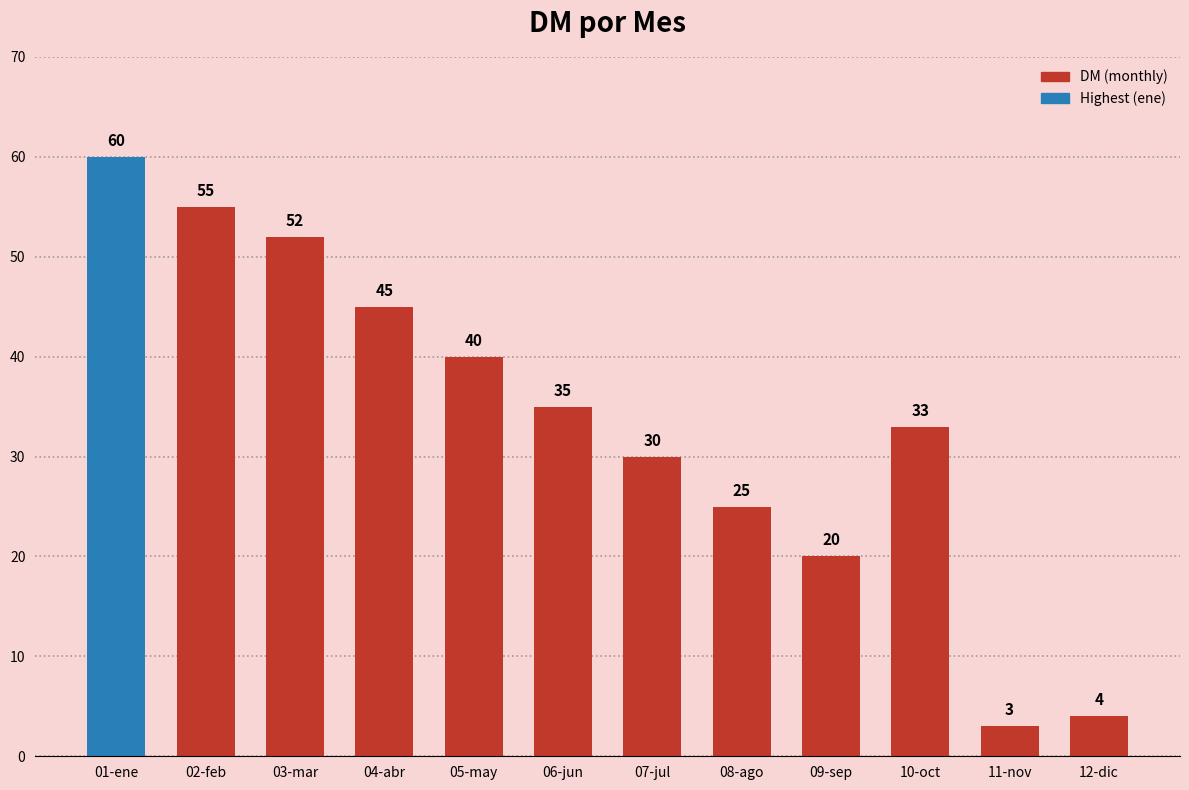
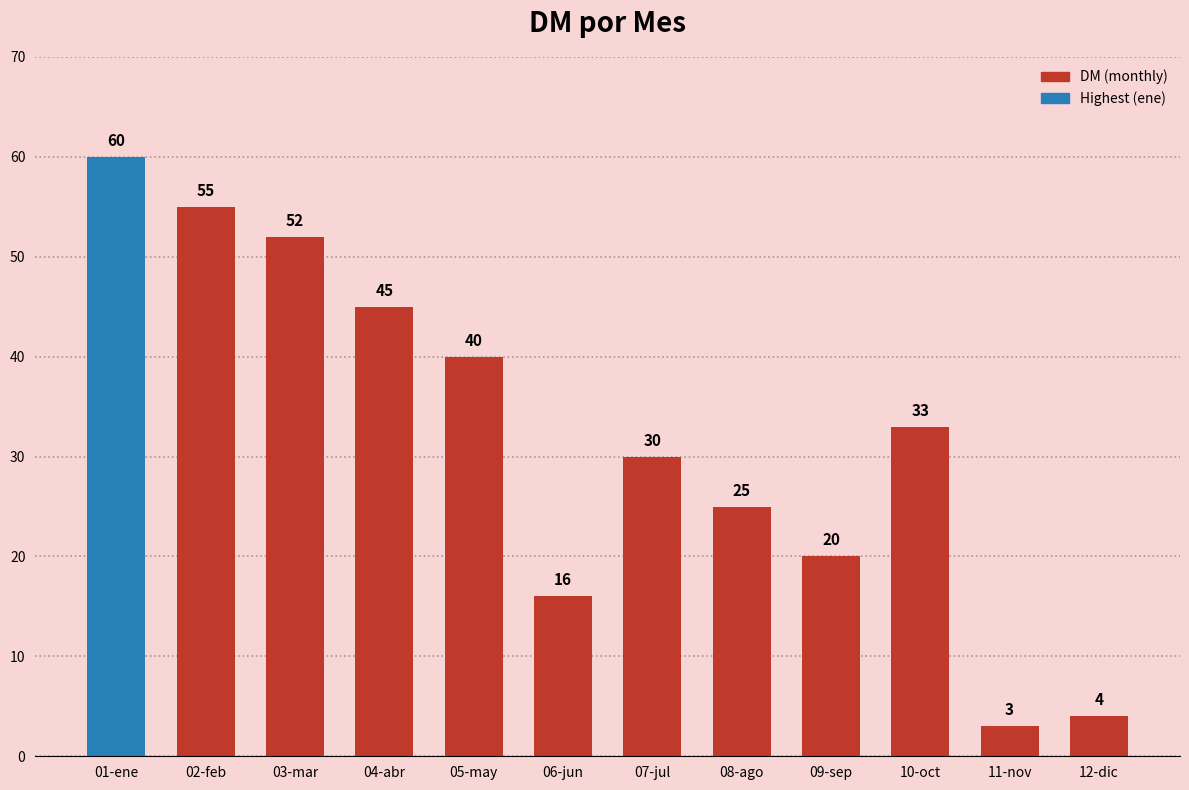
06-jun: 35 -> 16
